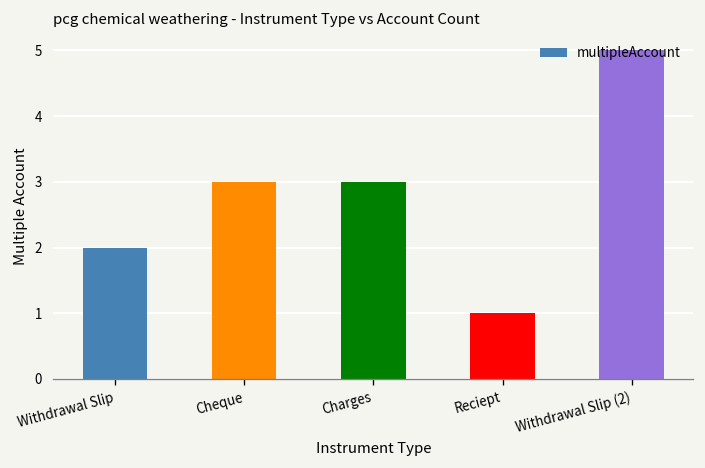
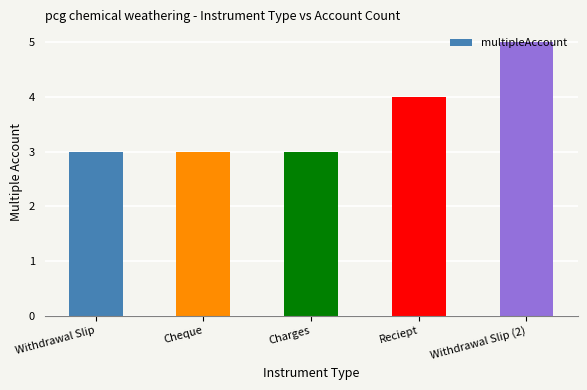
Withdrawal Slip: 2 -> 3
Reciept: 1 -> 4
